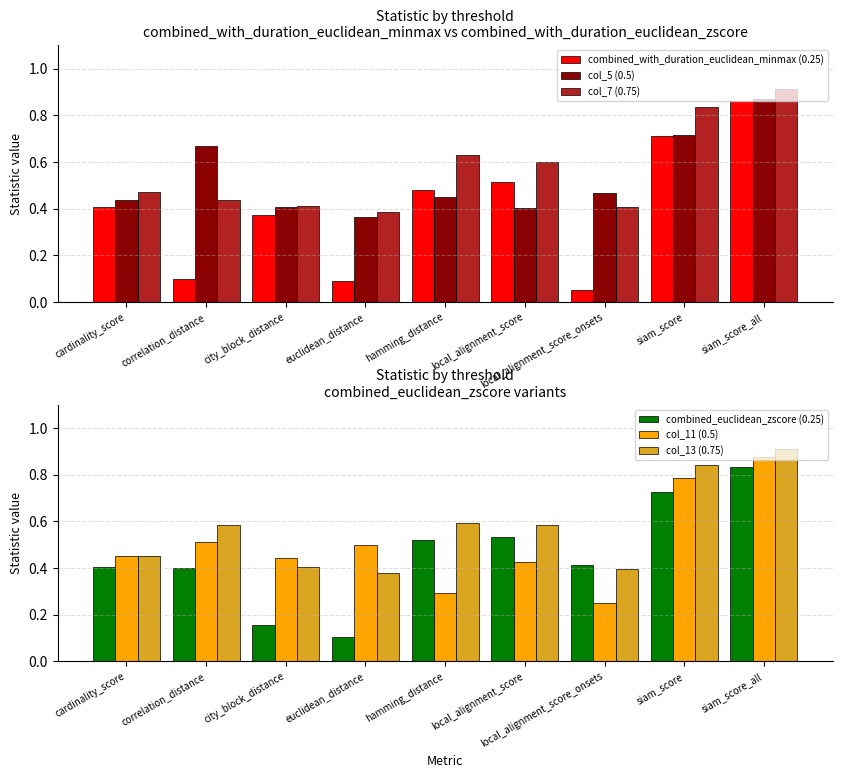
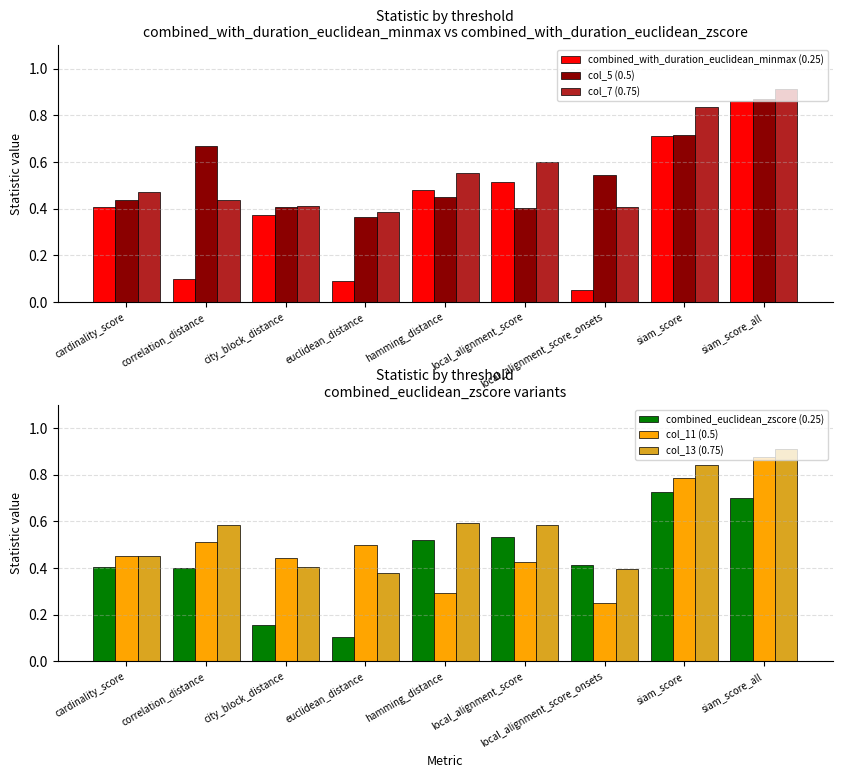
Statistic by threshold combined_with_duration_euclidean_minmax vs combined_with_duration_euclidean_zscore, col_7 (0.75), hamming_distance: 0.63 -> 0.55
Statistic by threshold combined_with_duration_euclidean_minmax vs combined_with_duration_euclidean_zscore, col_5 (0.5), local_alignment_score_onsets: 0.47 -> 0.55
Statistic by threshold combined_euclidean_zscore variants, combined_euclidean_zscore (0.25), siam_score_all: 0.83 -> 0.70
